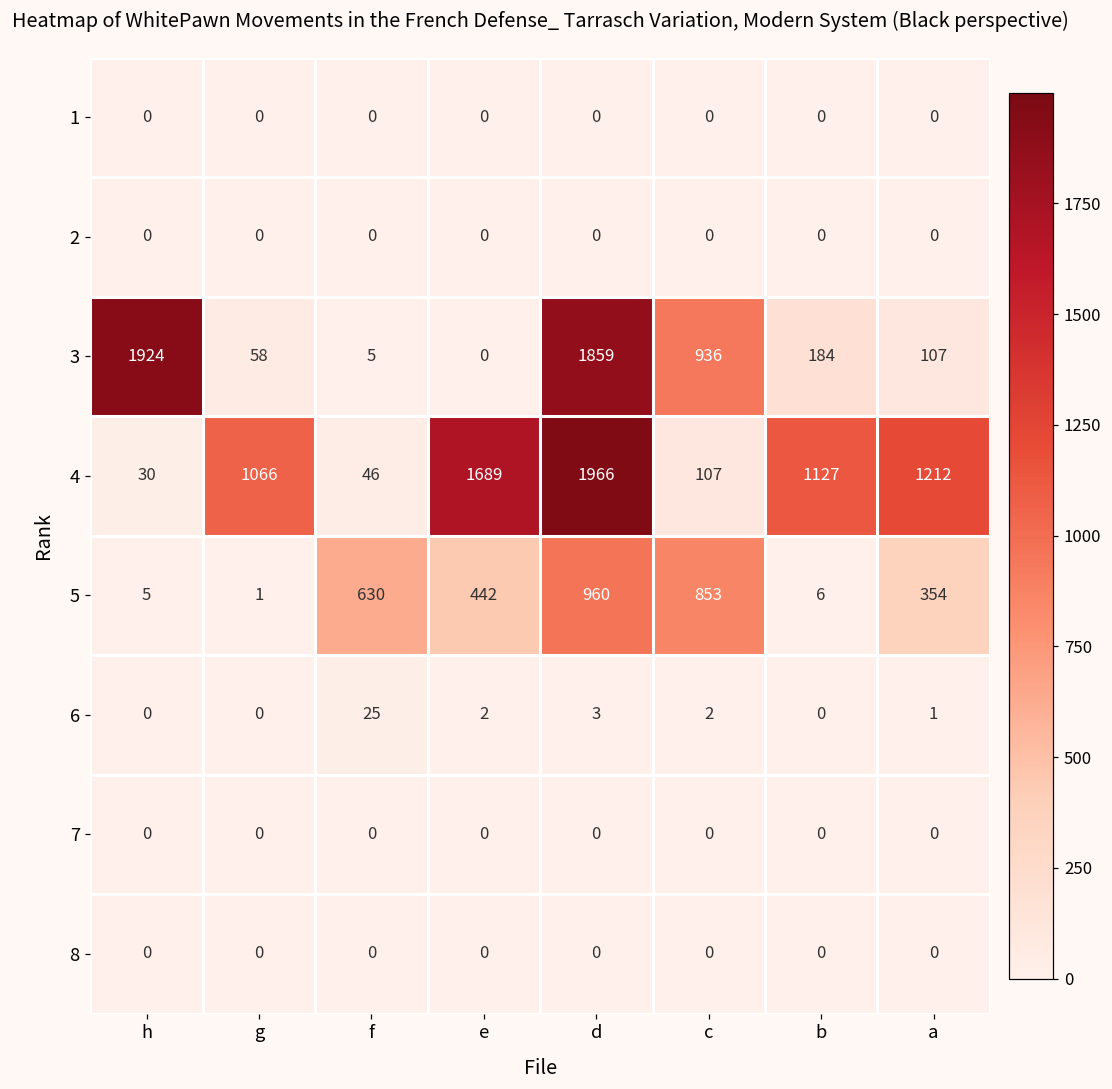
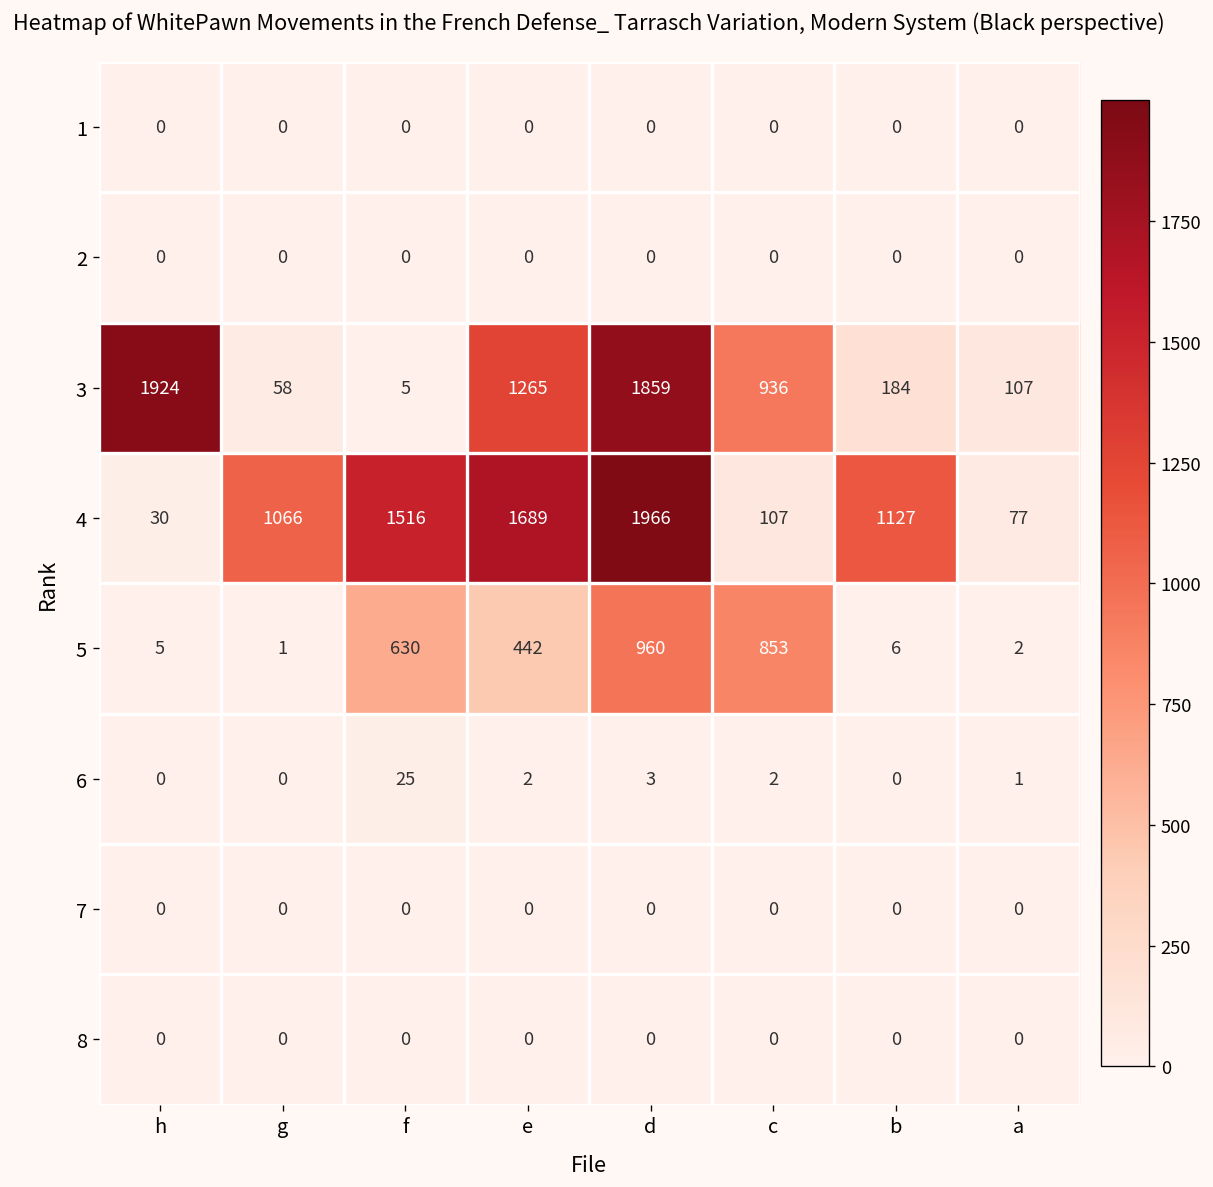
3, e: 0 -> 1265
4, f: 46 -> 1516
4, a: 1212 -> 77
5, a: 354 -> 2
